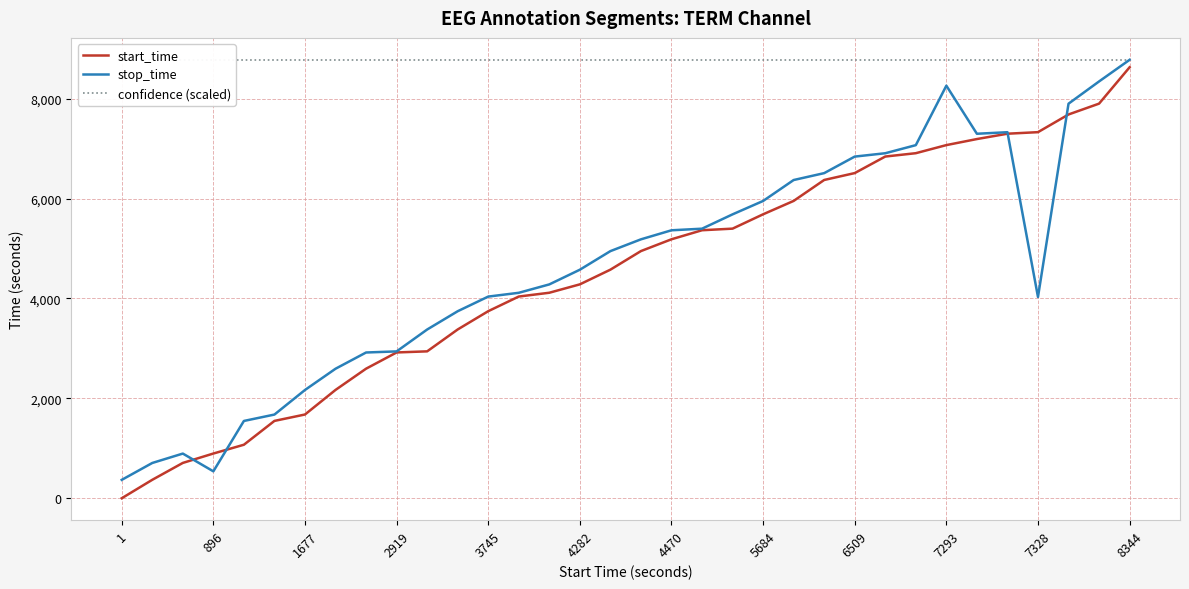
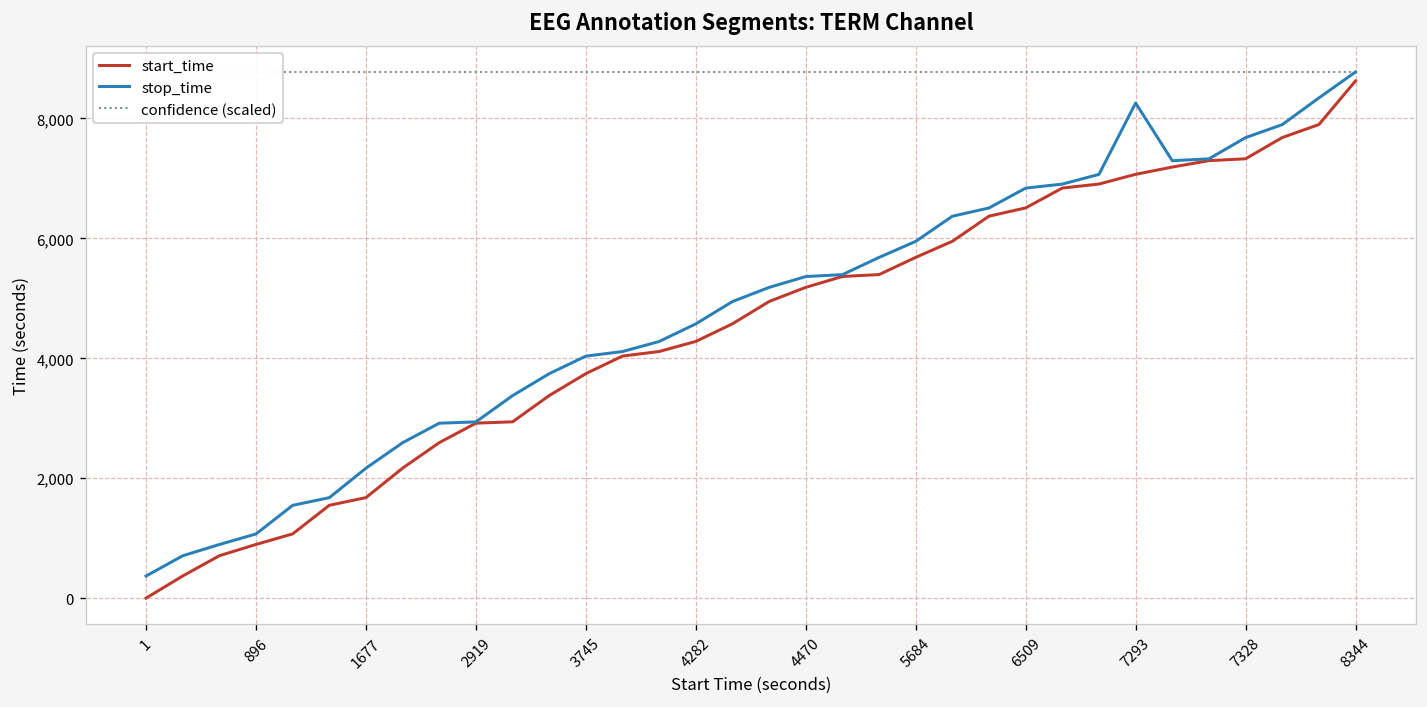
stop_time, 896: 500 -> 1,100
stop_time, 7328: 4,000 -> 7,700
